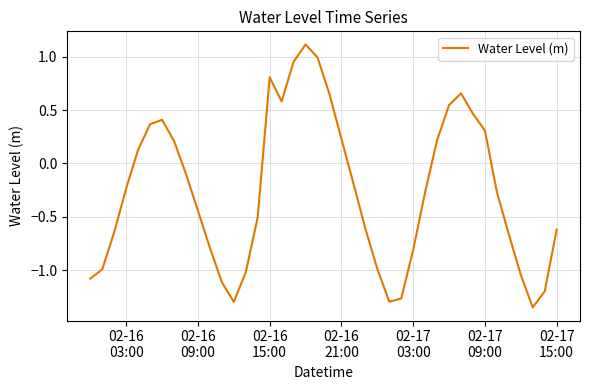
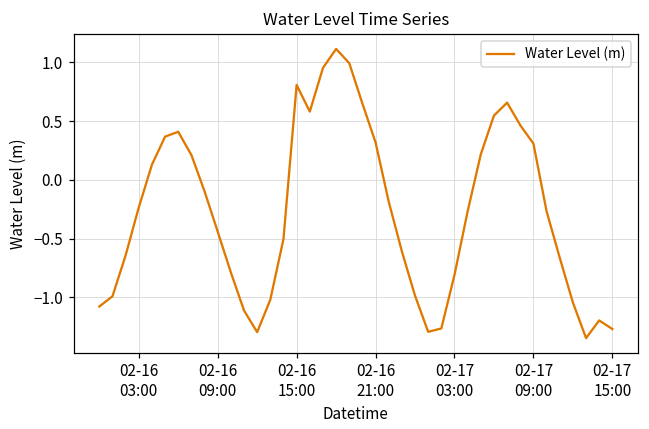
02-16 21:00: 0.23 -> 0.32
02-17 15:00: -0.62 -> -1.27
